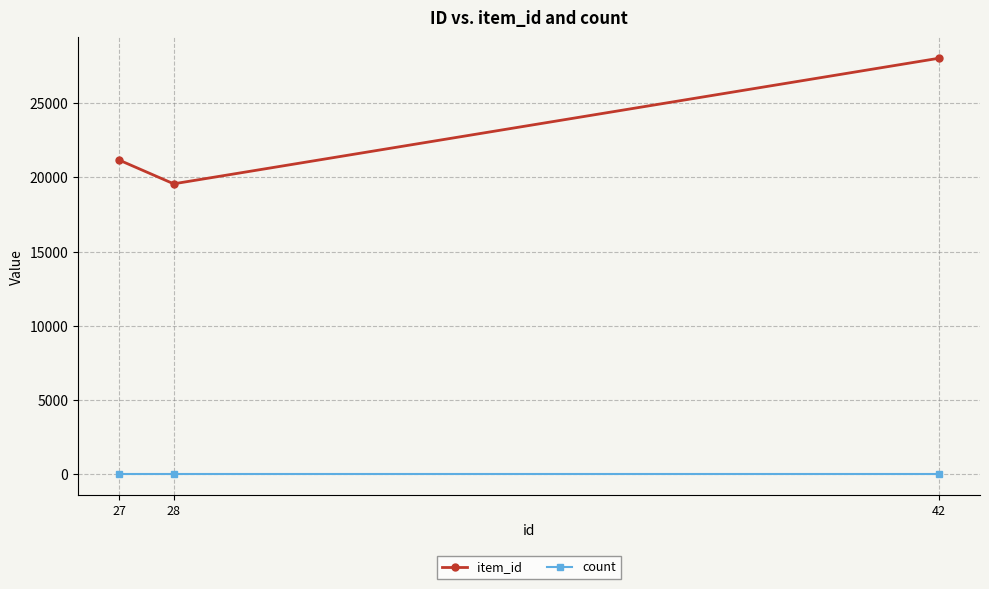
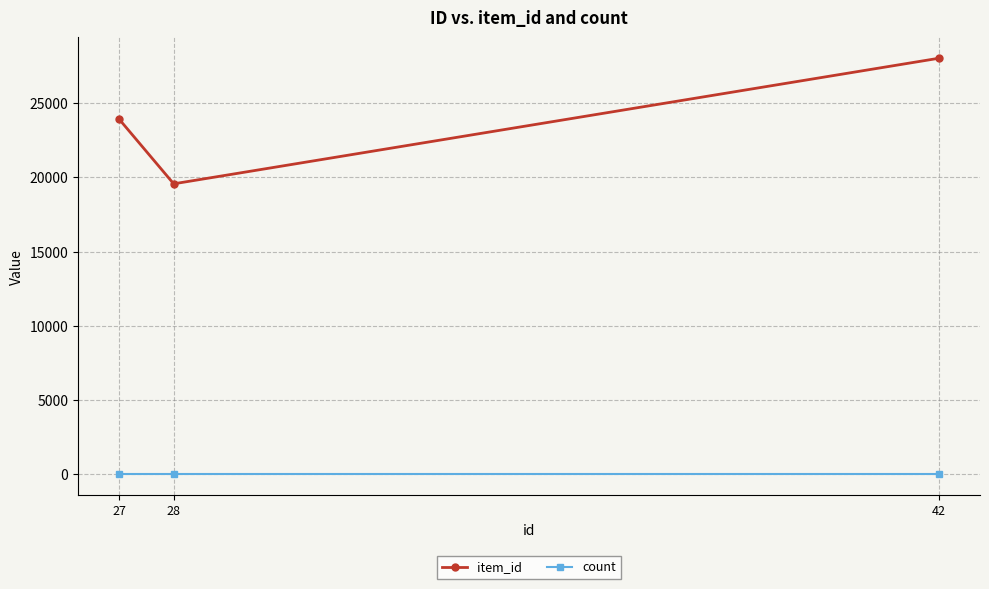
item_id, 27: 21200 -> 23900
